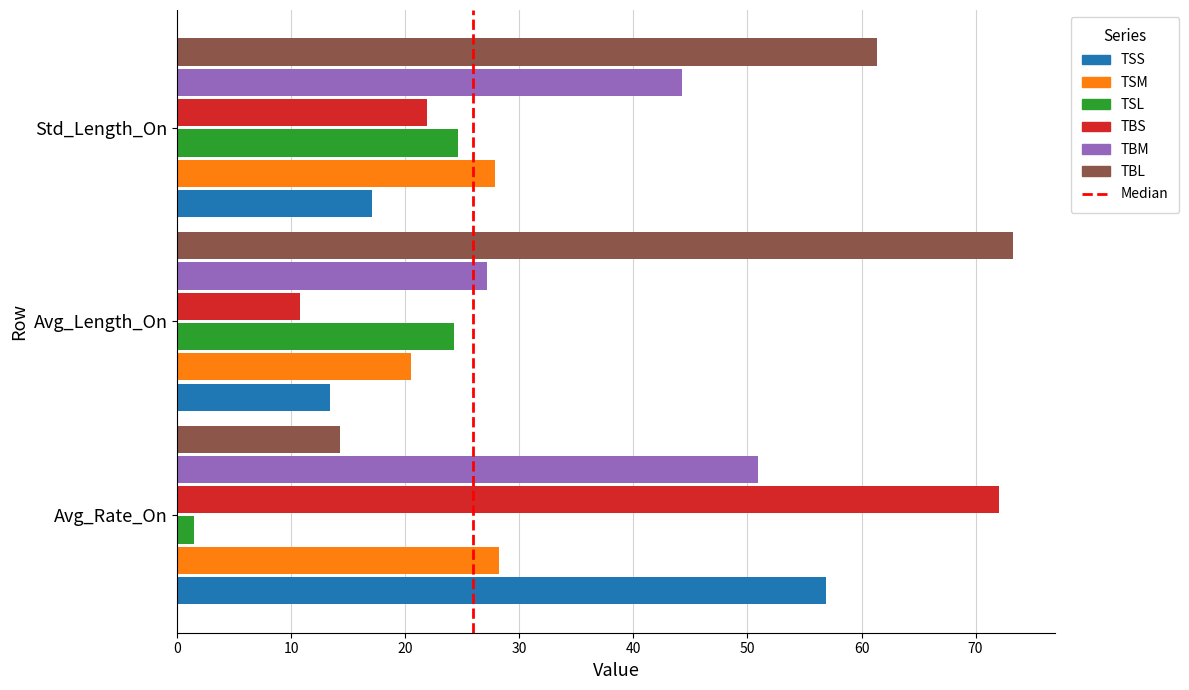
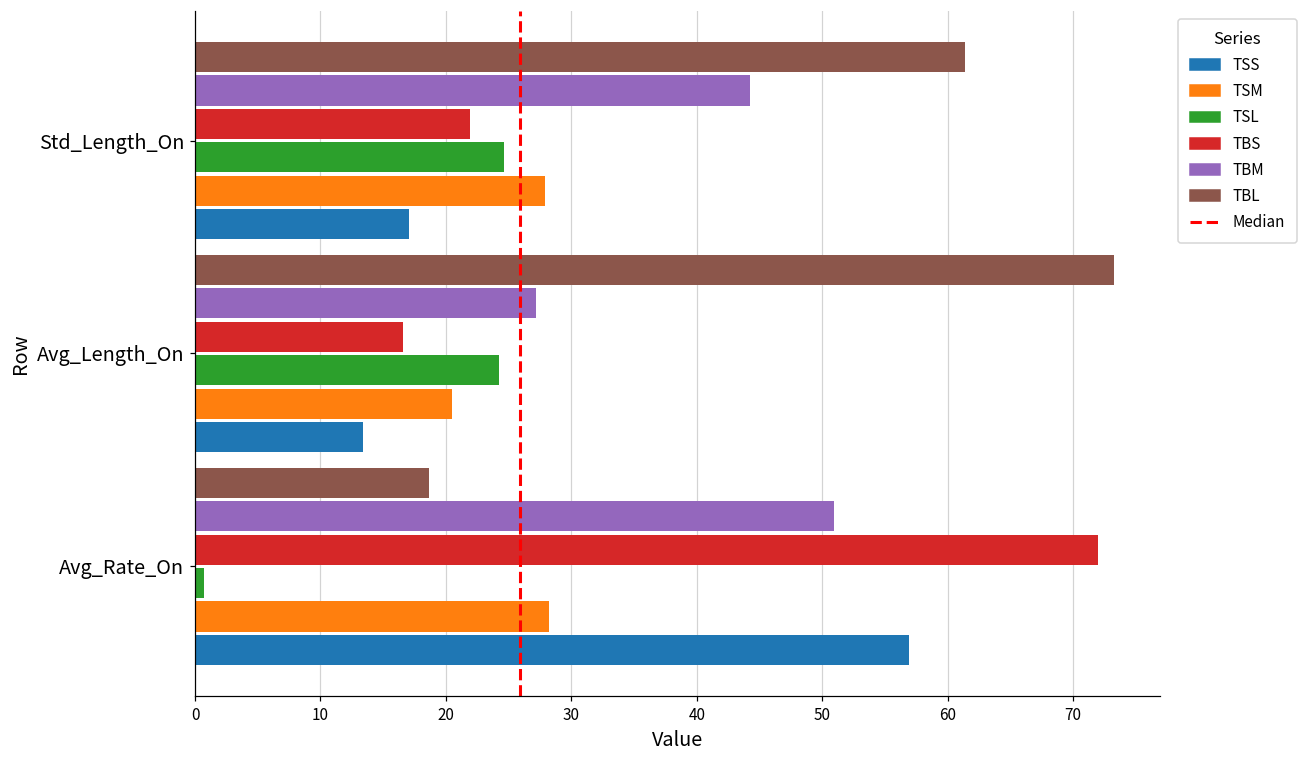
TBS, Avg_Length_On: 10.8 -> 16.6
TBL, Avg_Rate_On: 14.3 -> 18.6
TSL, Avg_Rate_On: 1.4 -> 0.7
